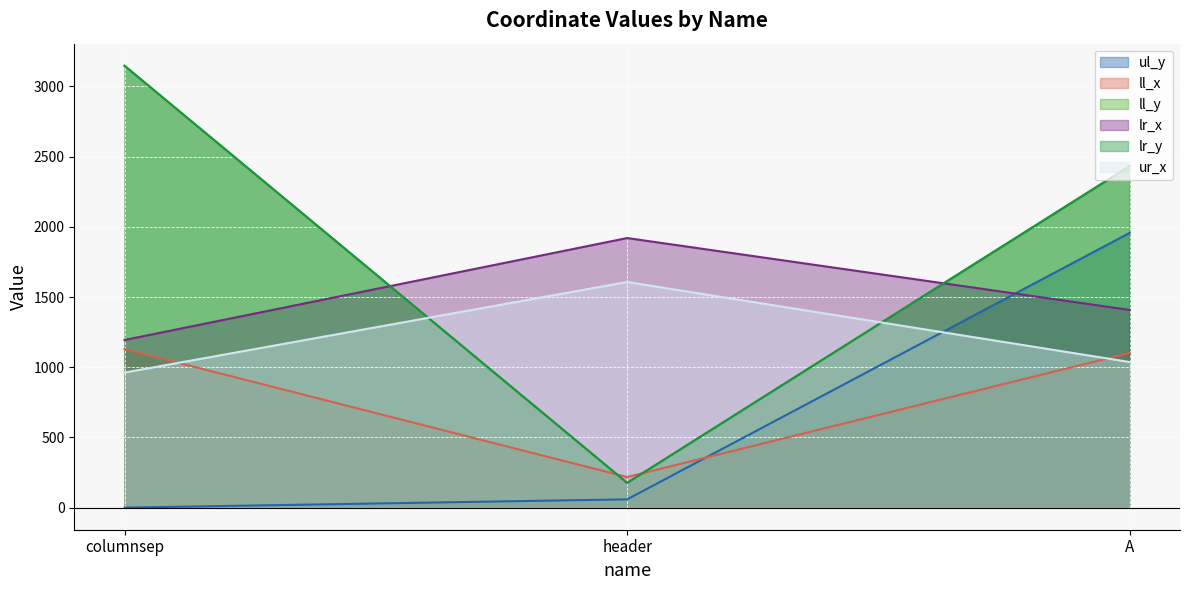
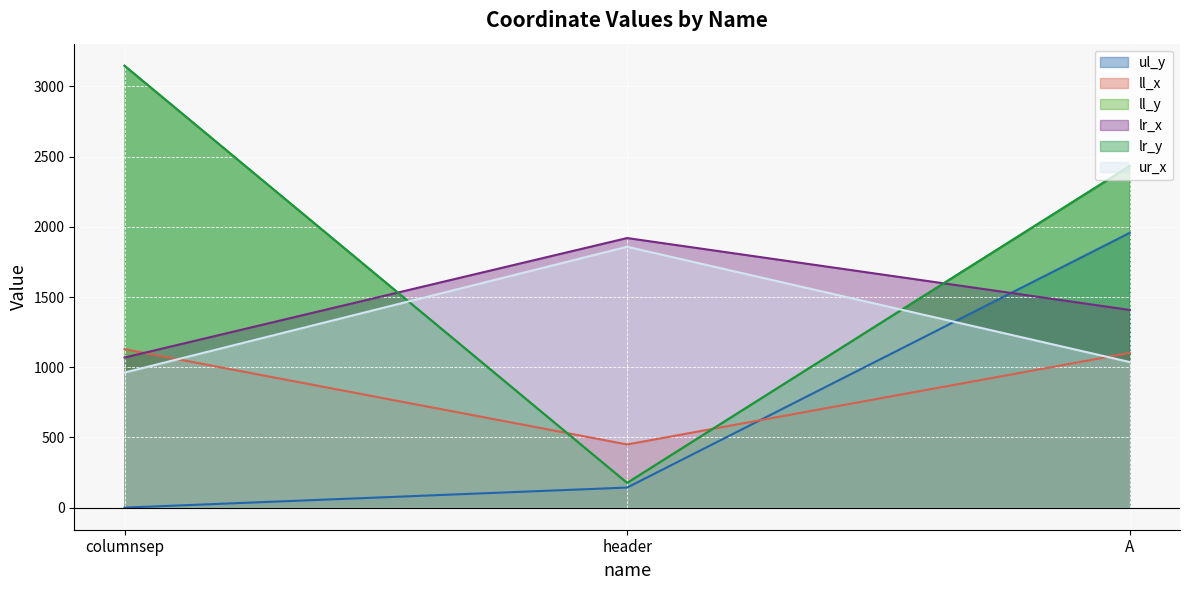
lr_x, columnsep: 1190 -> 1070
ul_y, header: 60 -> 140
ll_x, header: 220 -> 450
ur_x, header: 1610 -> 1860
